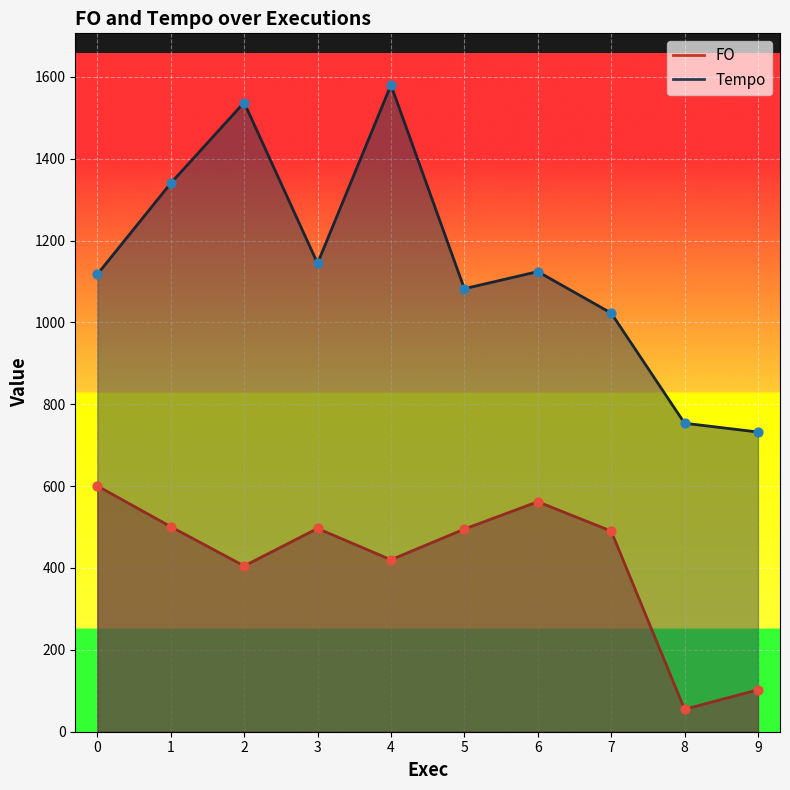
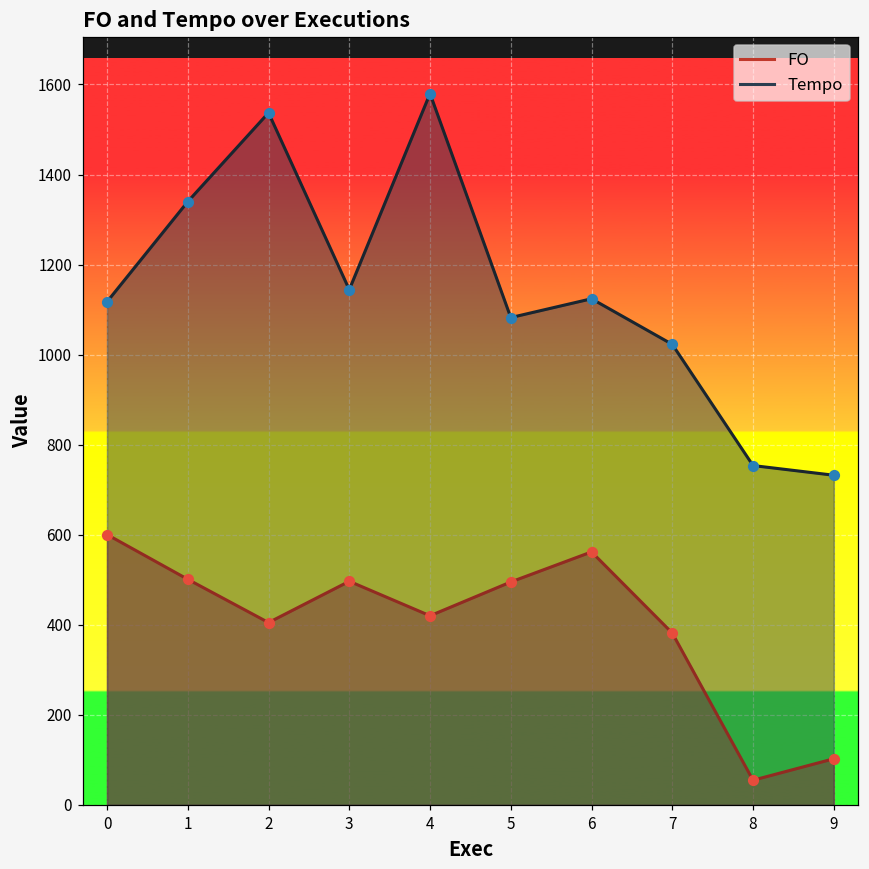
FO, 7: 490 -> 380
